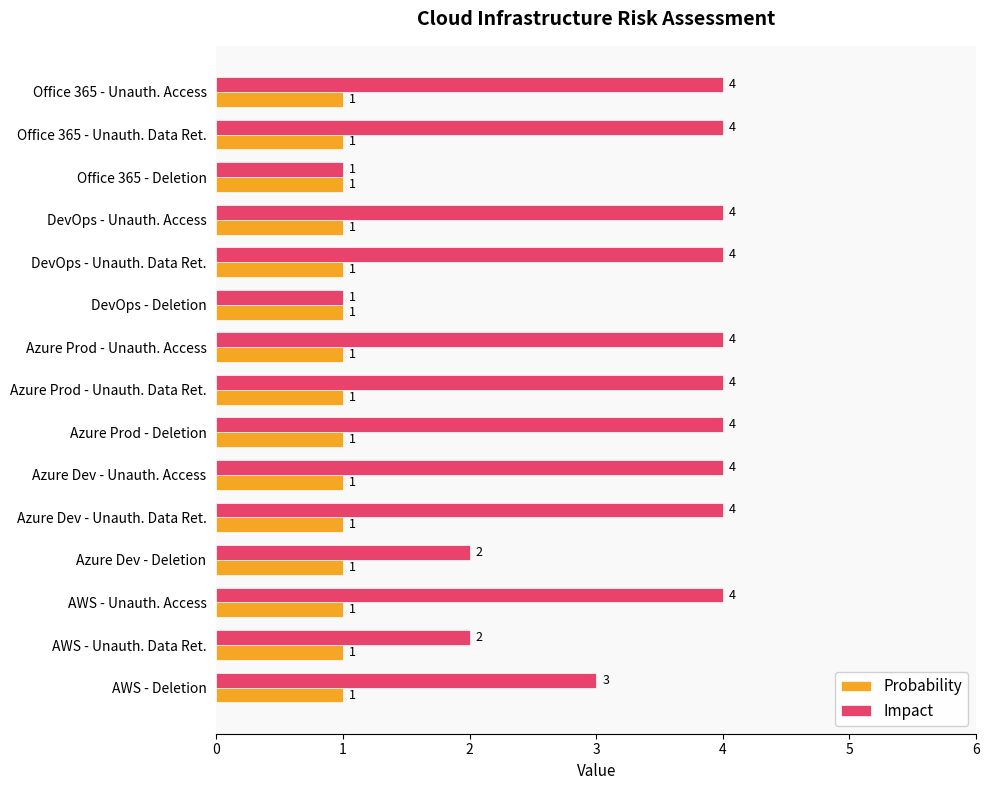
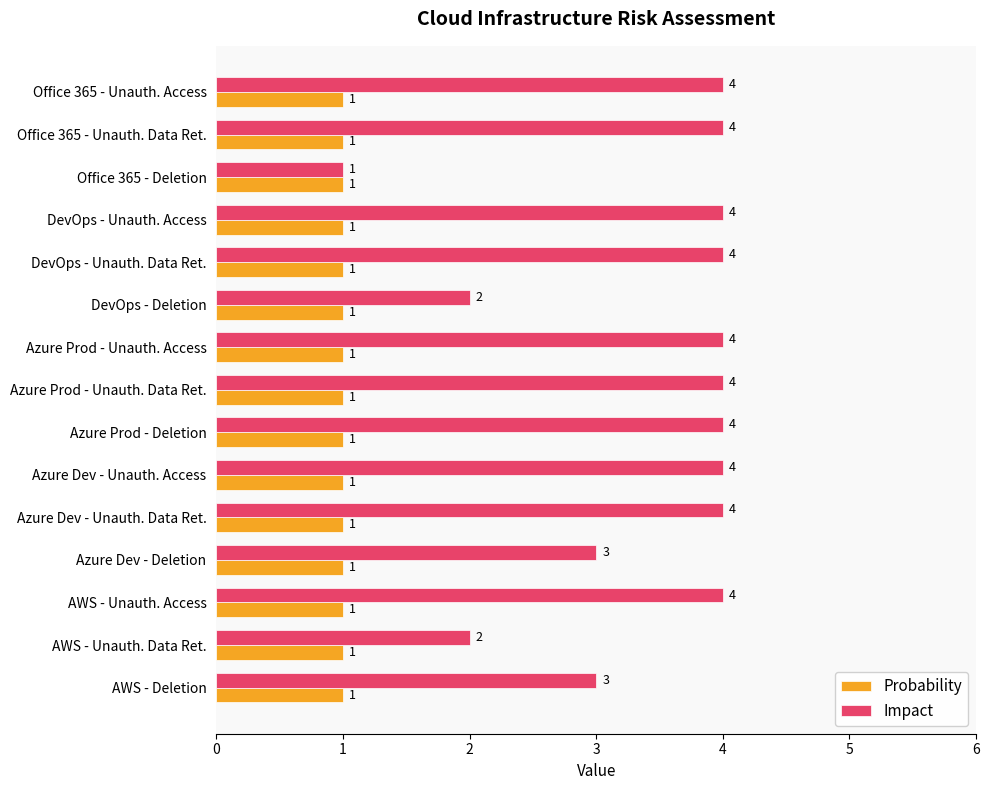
Impact, DevOps - Deletion: 1 -> 2
Impact, Azure Dev - Deletion: 2 -> 3
